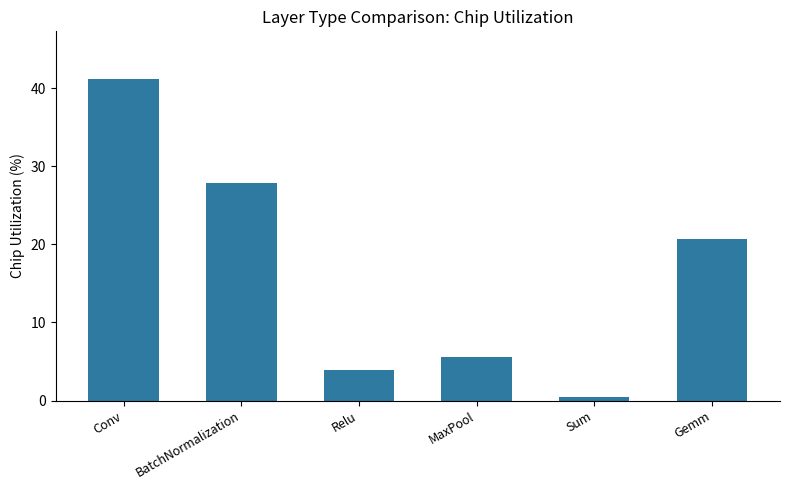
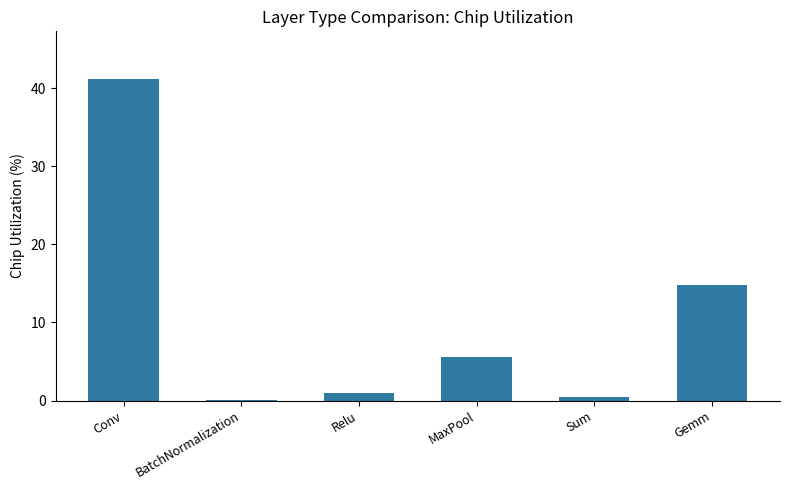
BatchNormalization: 28 -> 0
Relu: 4 -> 1
Gemm: 21 -> 15
